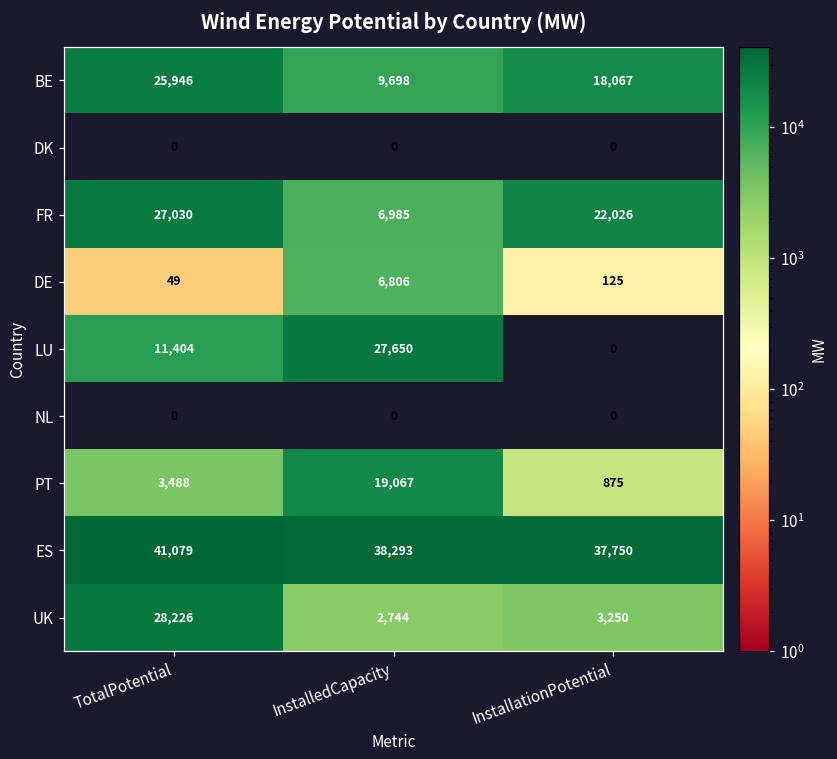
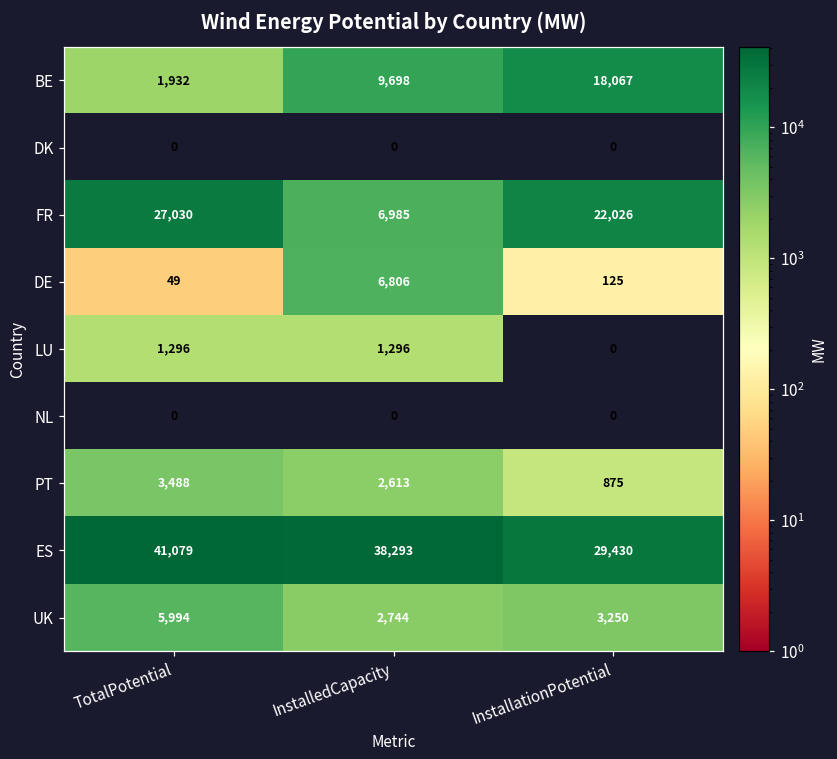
BE, TotalPotential: 25,946 -> 1,932
LU, TotalPotential: 11,404 -> 1,296
LU, InstalledCapacity: 27,650 -> 1,296
PT, InstalledCapacity: 19,067 -> 2,613
ES, InstallationPotential: 37,750 -> 29,430
UK, TotalPotential: 28,226 -> 5,994
